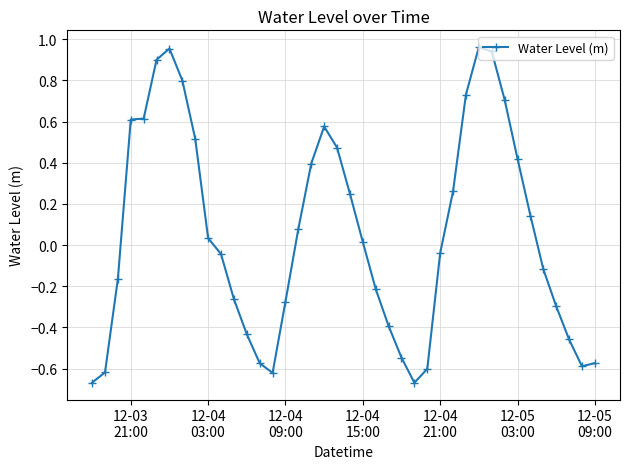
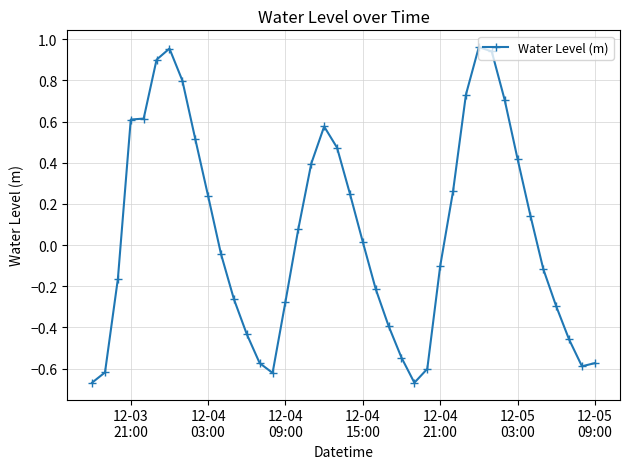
12-04 03:00: 0.03 -> 0.24
12-04 21:00: -0.04 -> -0.10
